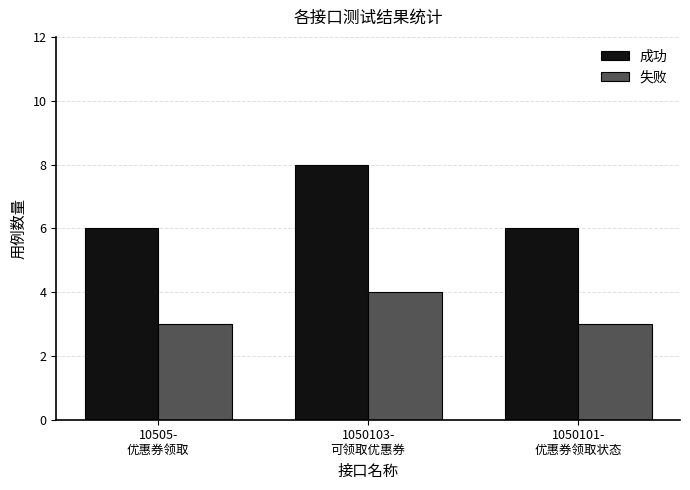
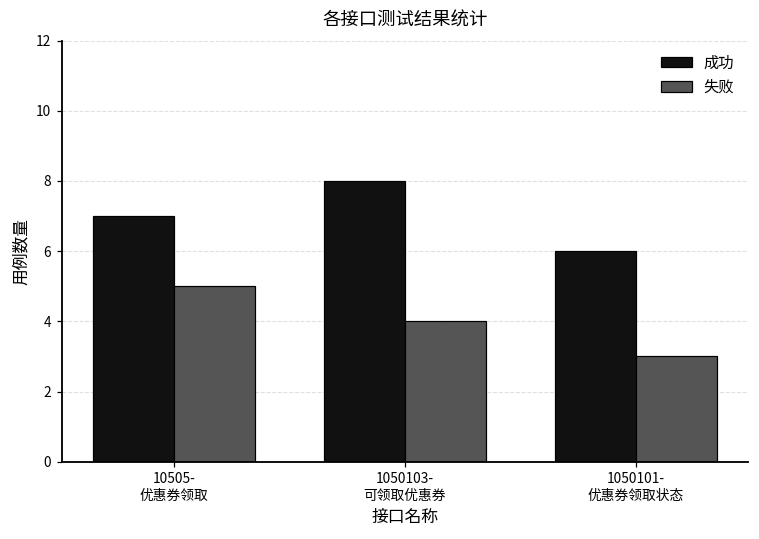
成功, 10505- 优惠券领取: 6 -> 7
失败, 10505- 优惠券领取: 3 -> 5
